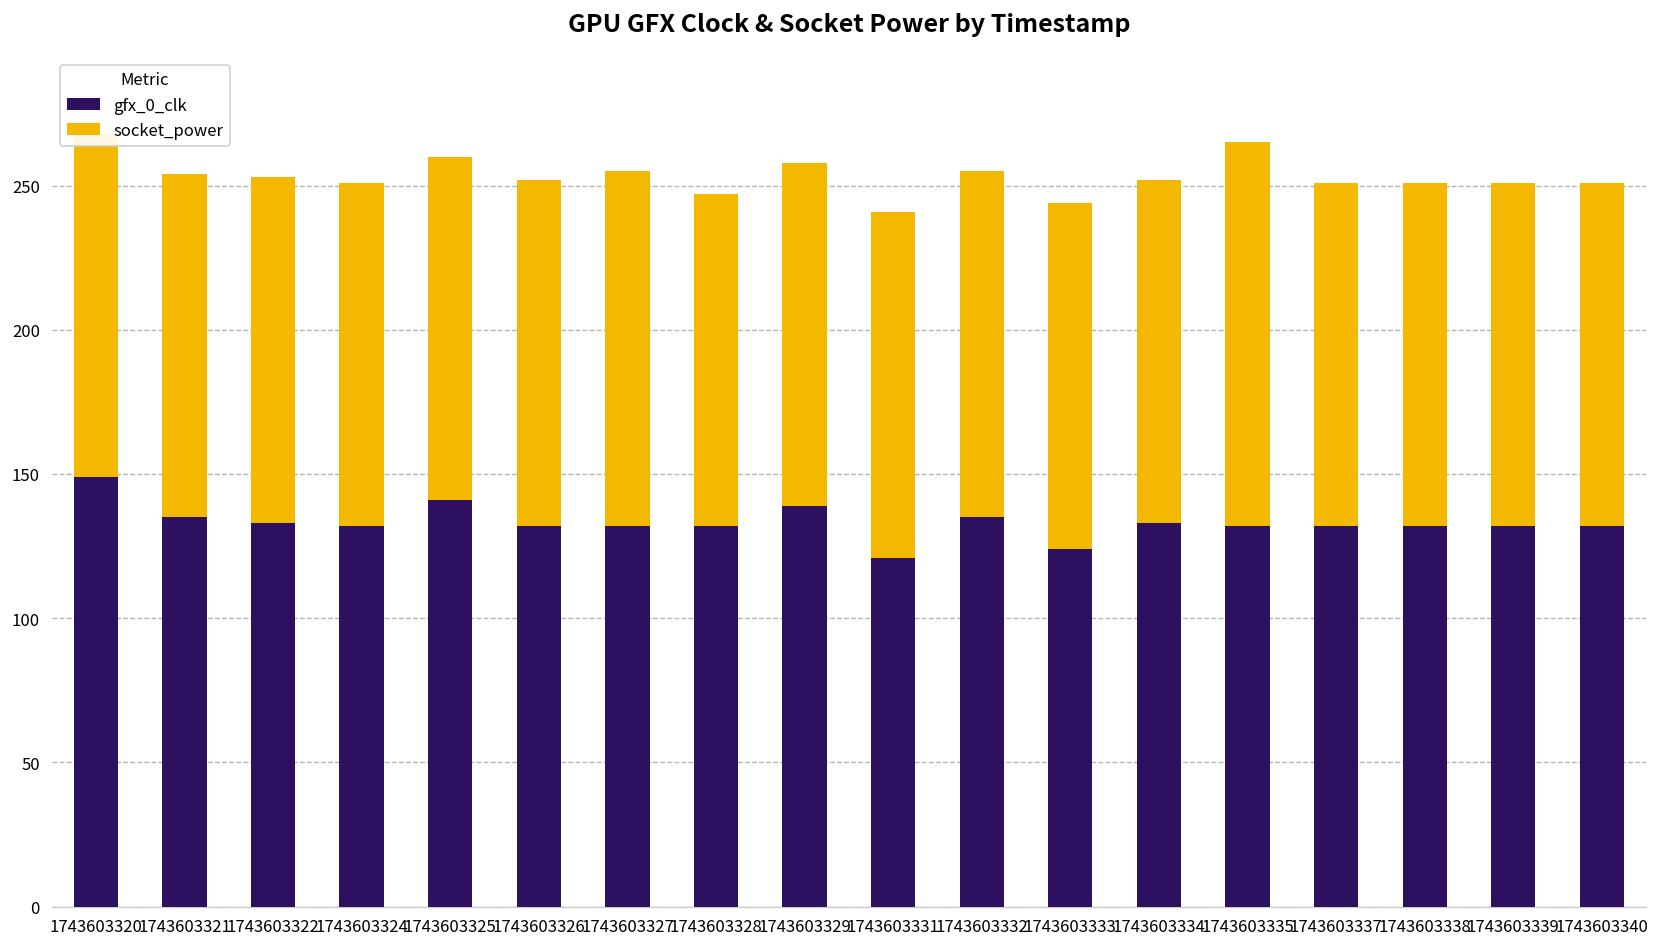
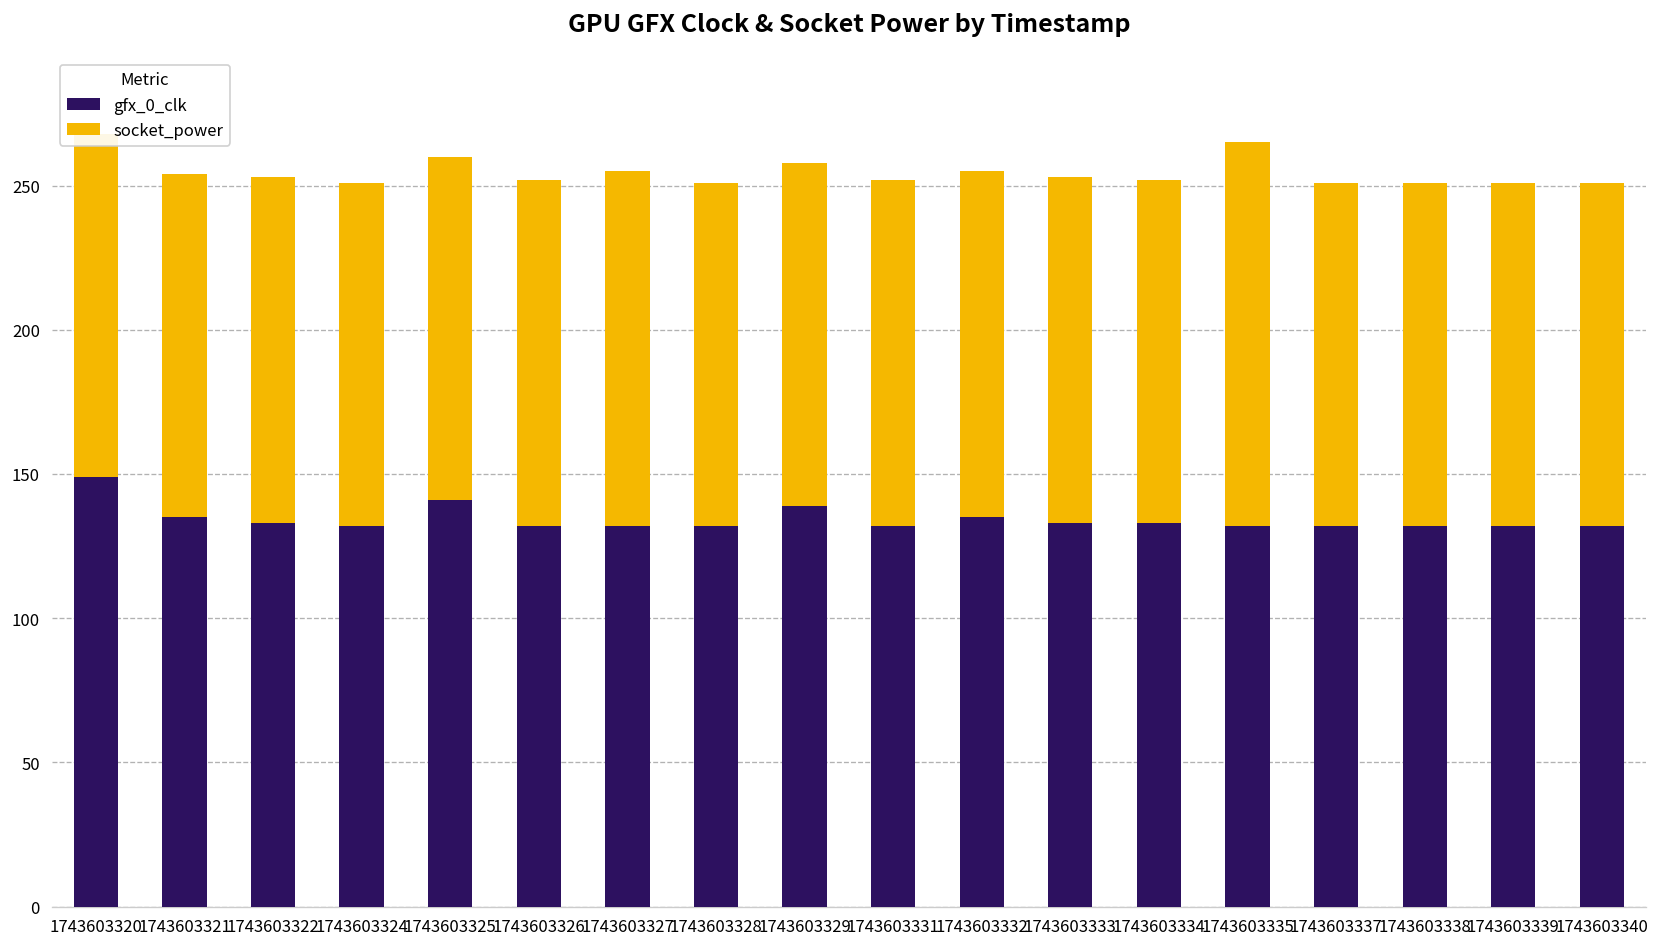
socket_power, 1743603328: 115 -> 119
gfx_0_clk, 1743603331: 121 -> 132
gfx_0_clk, 1743603333: 124 -> 133
